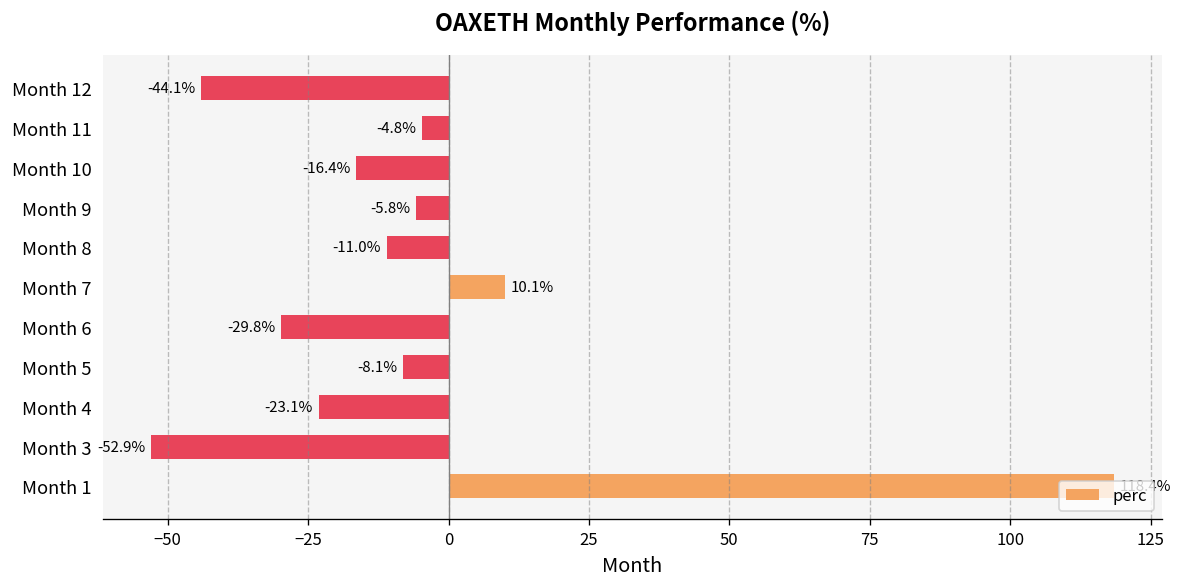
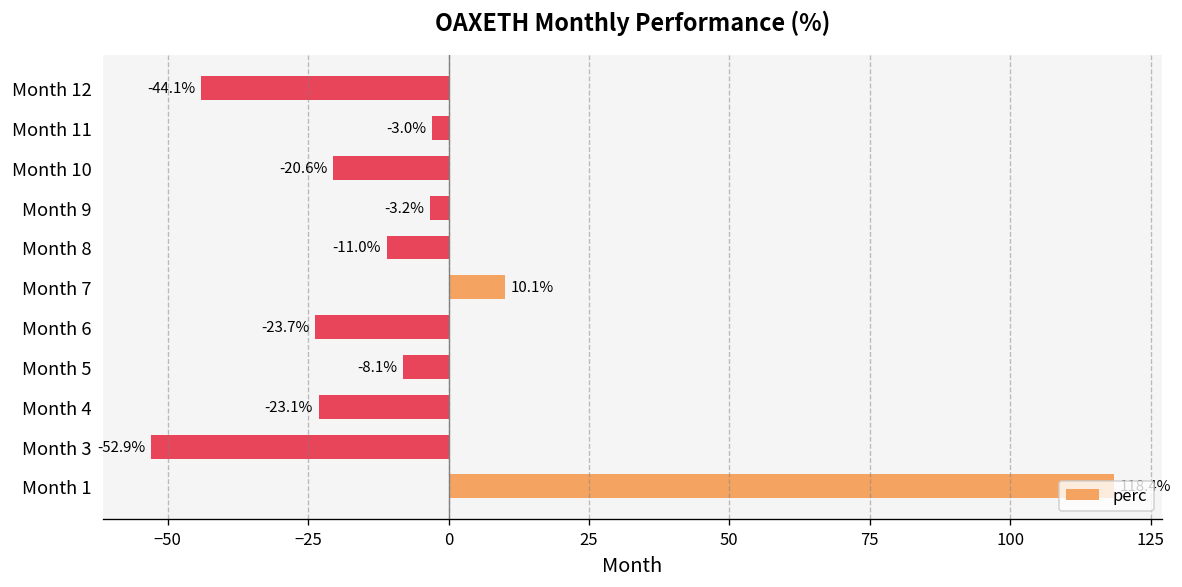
Month 11: -4.8% -> -3.0%
Month 10: -16.4% -> -20.6%
Month 9: -5.8% -> -3.2%
Month 6: -29.8% -> -23.7%
